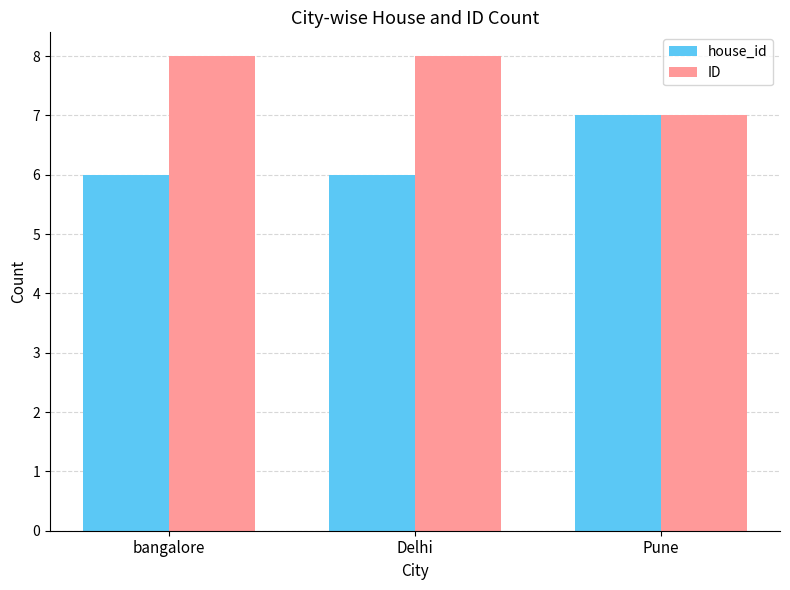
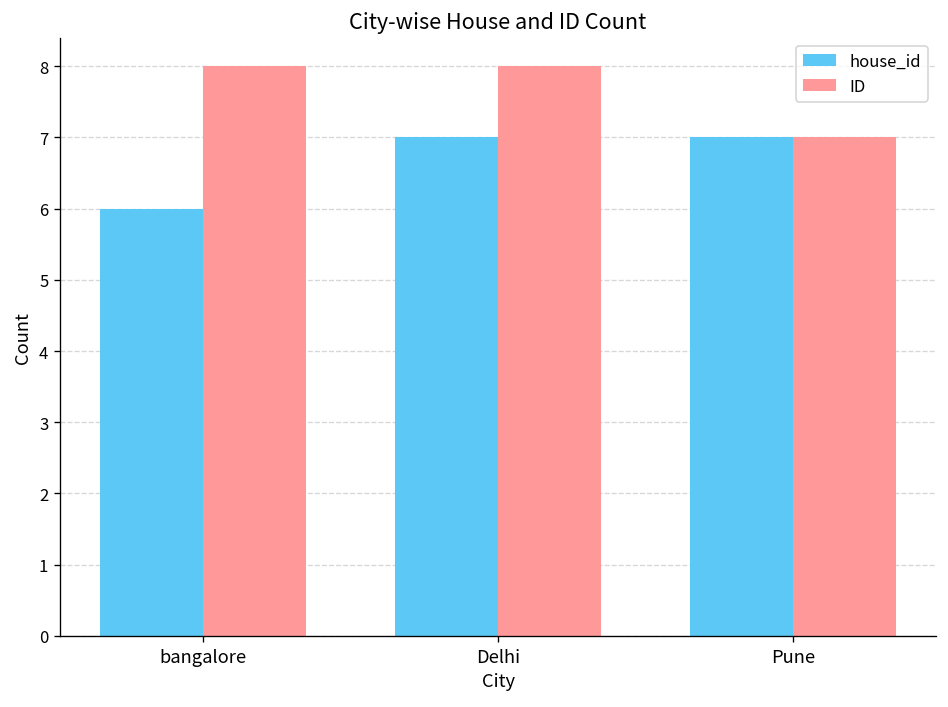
house_id, Delhi: 6 -> 7
